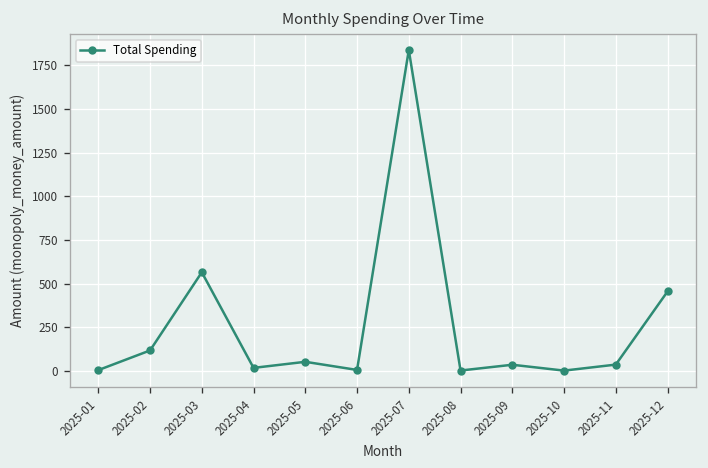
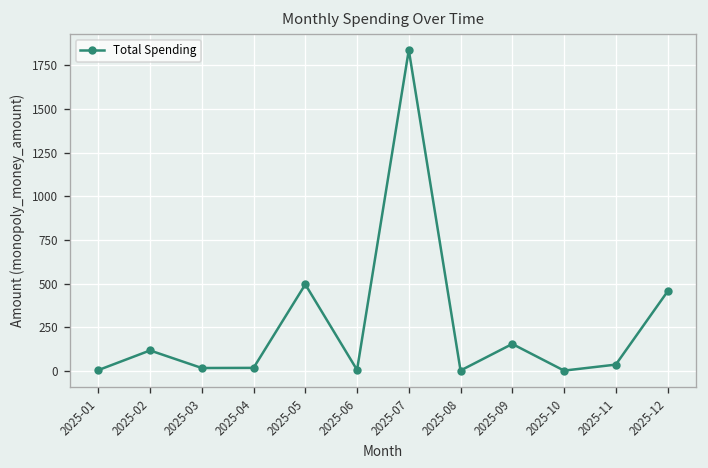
2025-03: 570 -> 20
2025-05: 50 -> 500
2025-09: 40 -> 150
